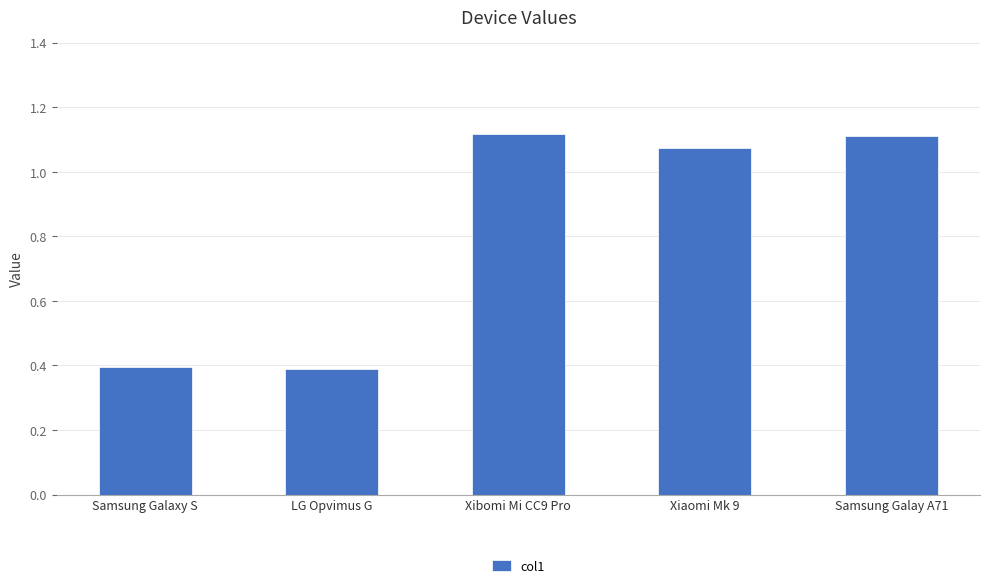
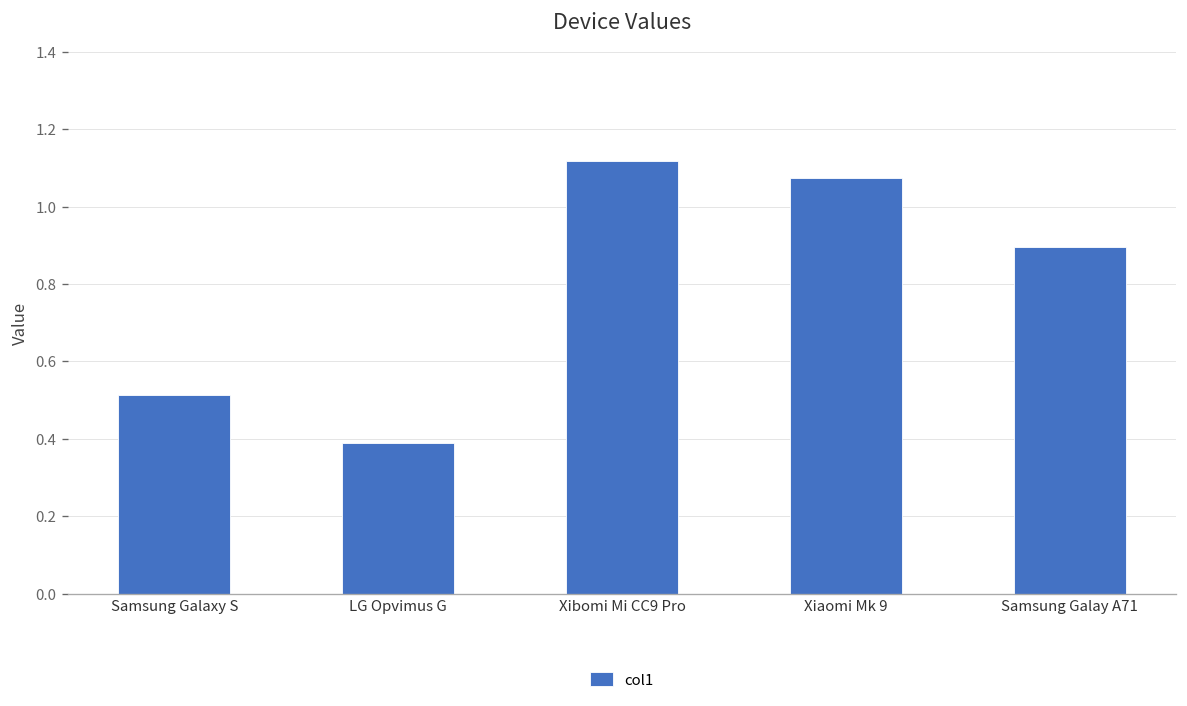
Samsung Galaxy S: 0.40 -> 0.51
Samsung Galay A71: 1.11 -> 0.89
